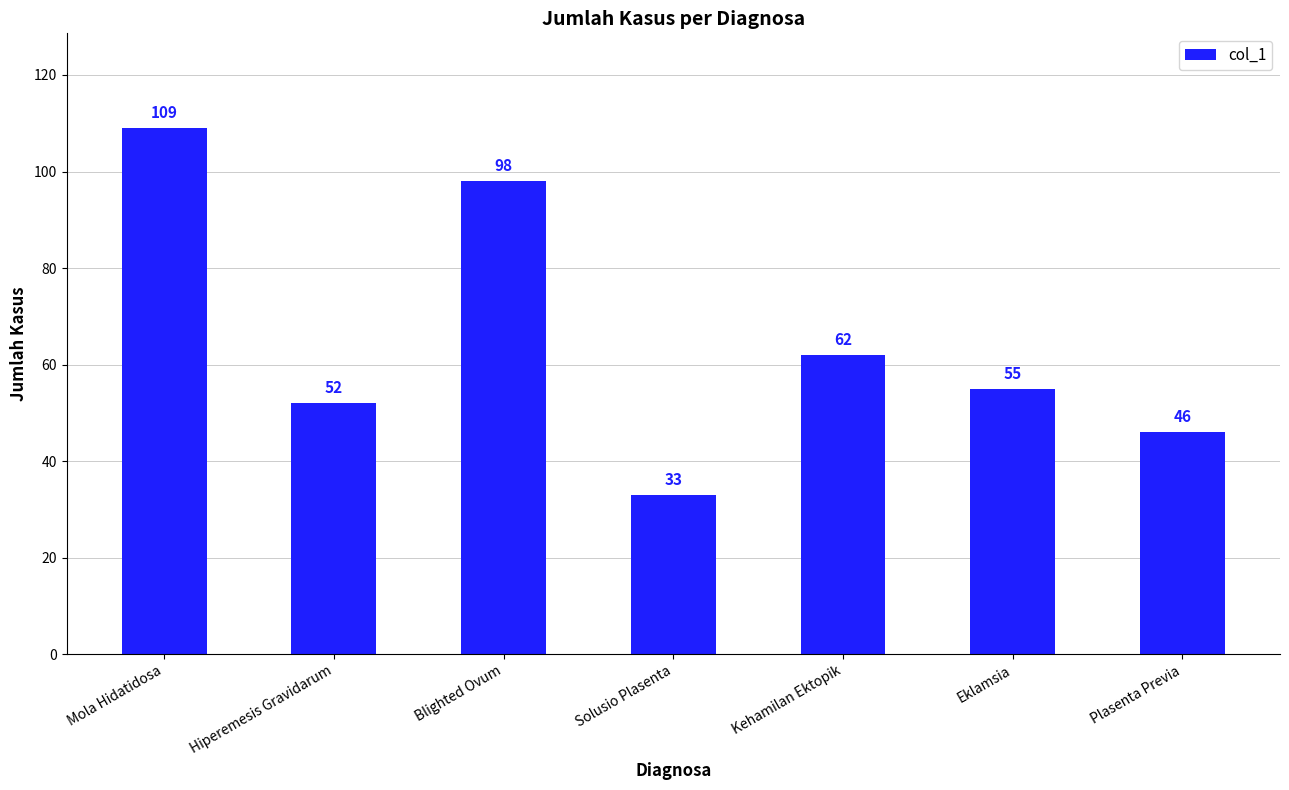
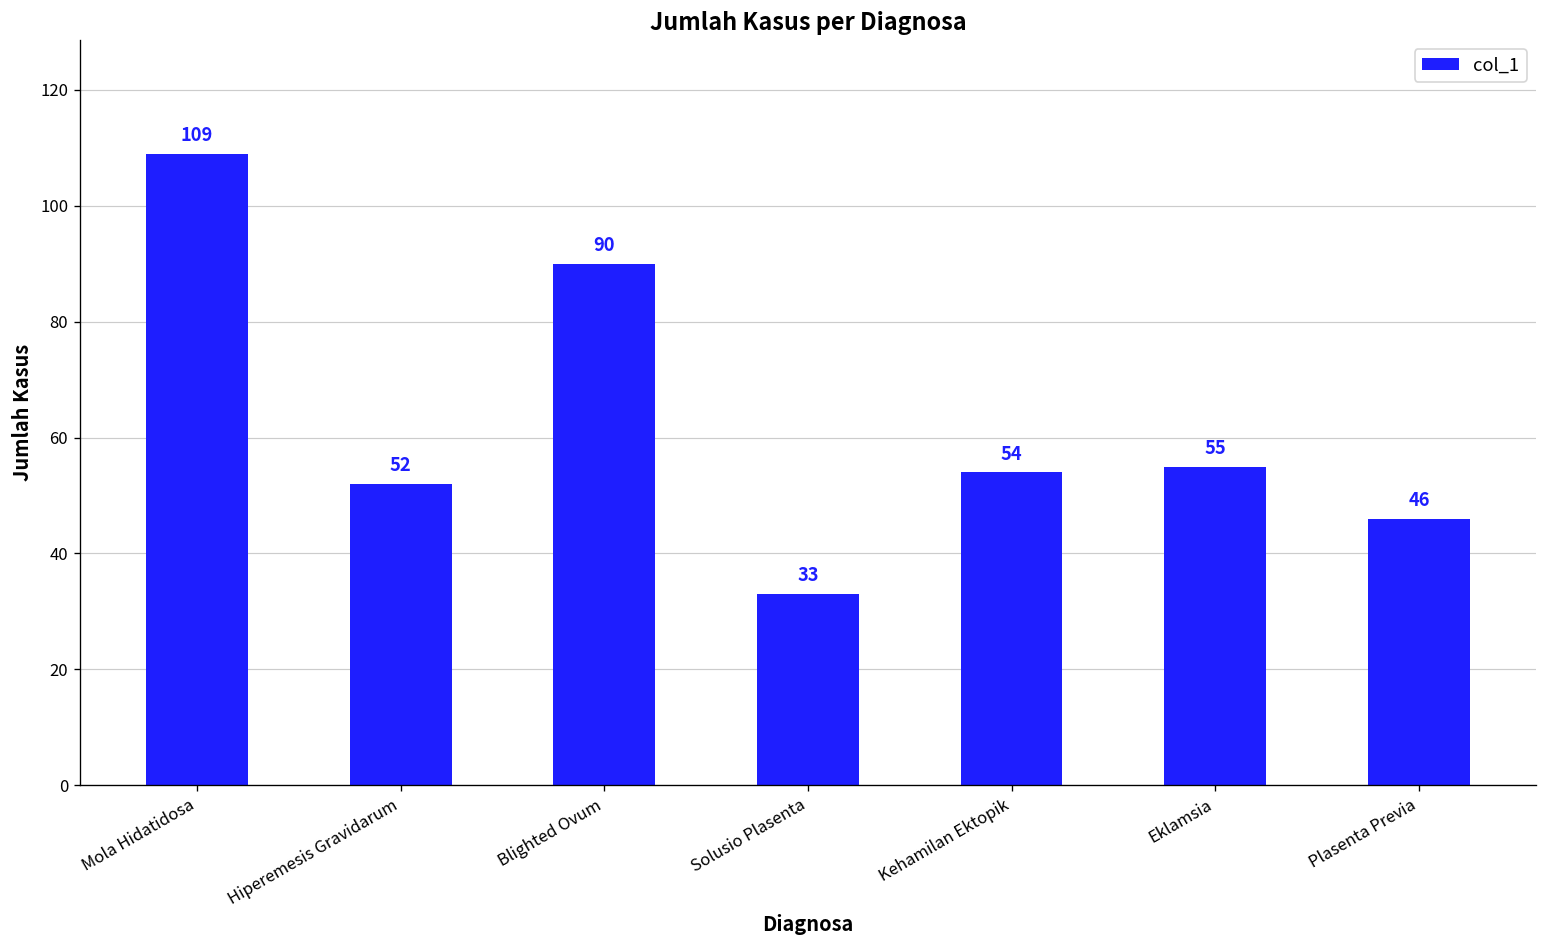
Blighted Ovum: 98 -> 90
Kehamilan Ektopik: 62 -> 54
